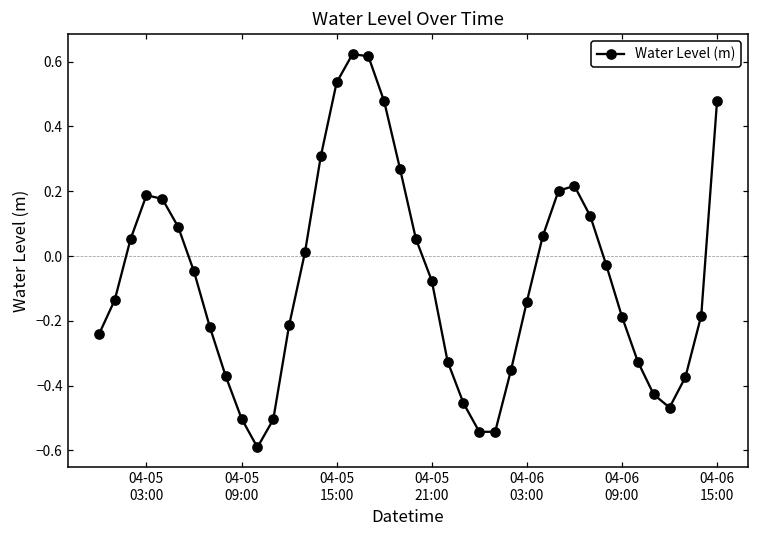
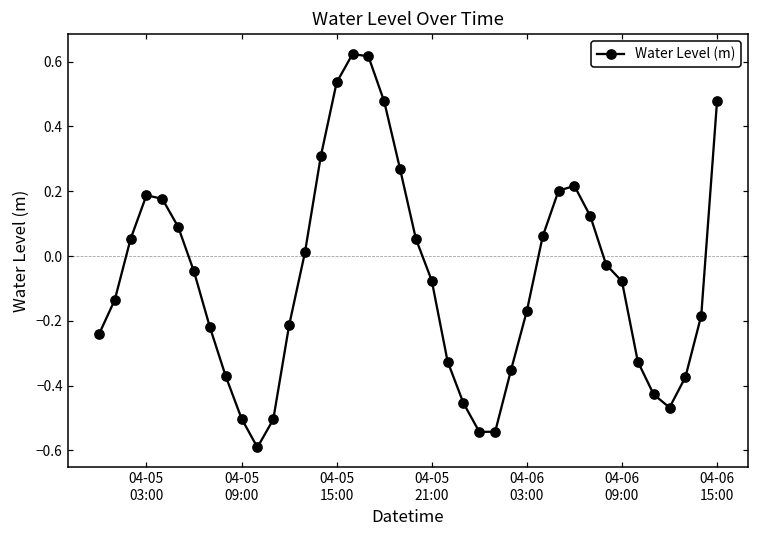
04-06 03:00: -0.14 -> -0.17
04-06 09:00: -0.19 -> -0.08
